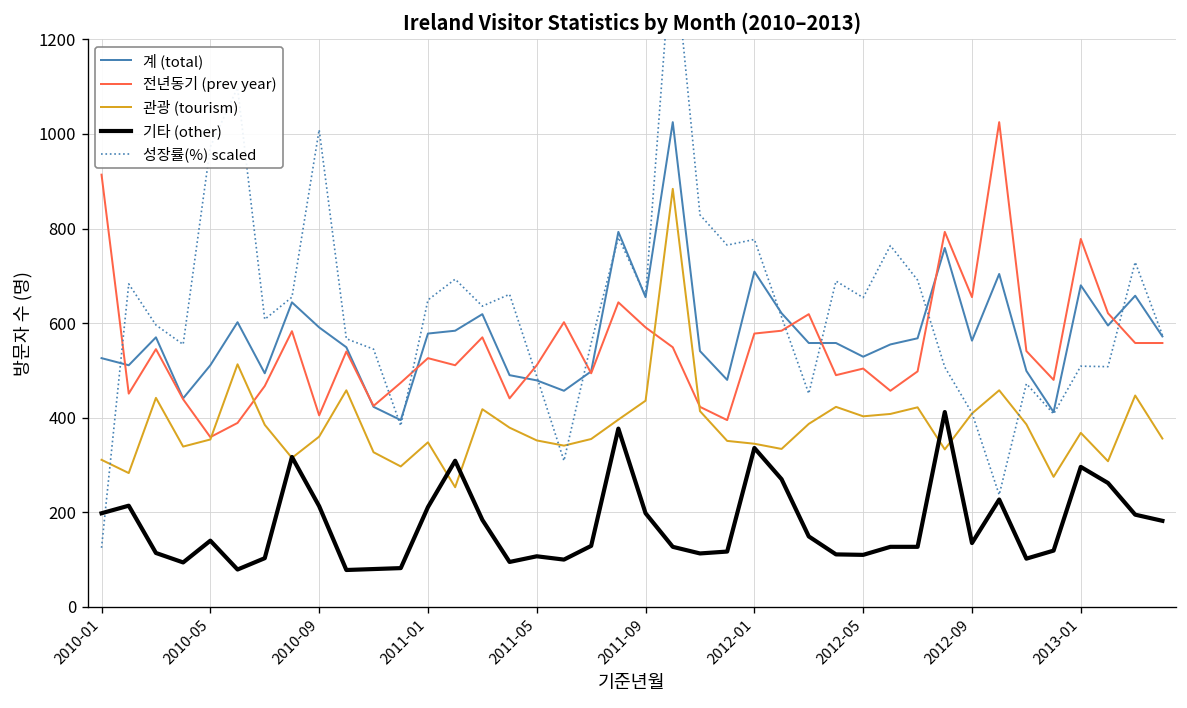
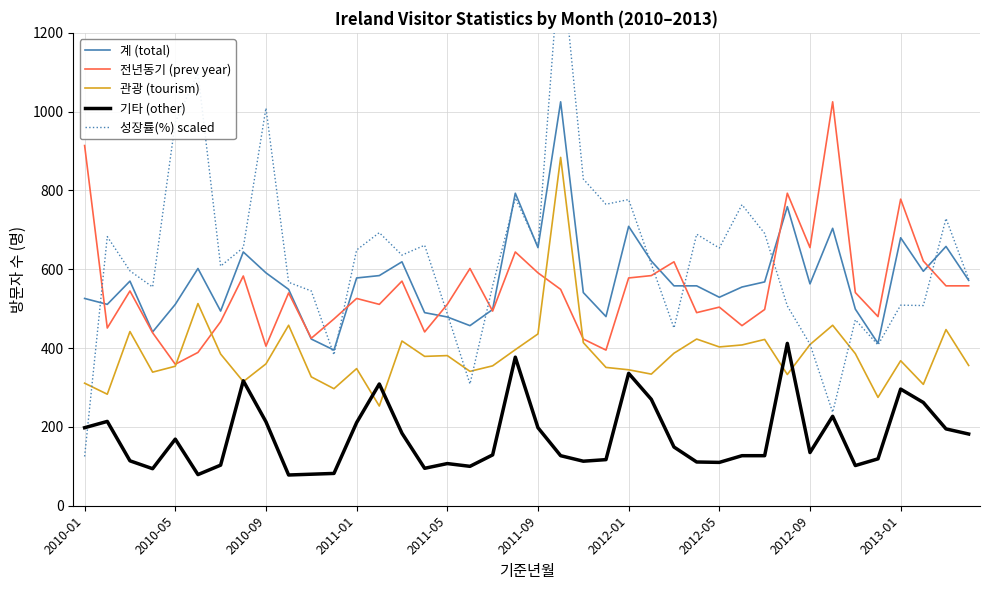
기타 (other), 2010-05: 140 -> 170
관광 (tourism), 2011-05: 350 -> 380
